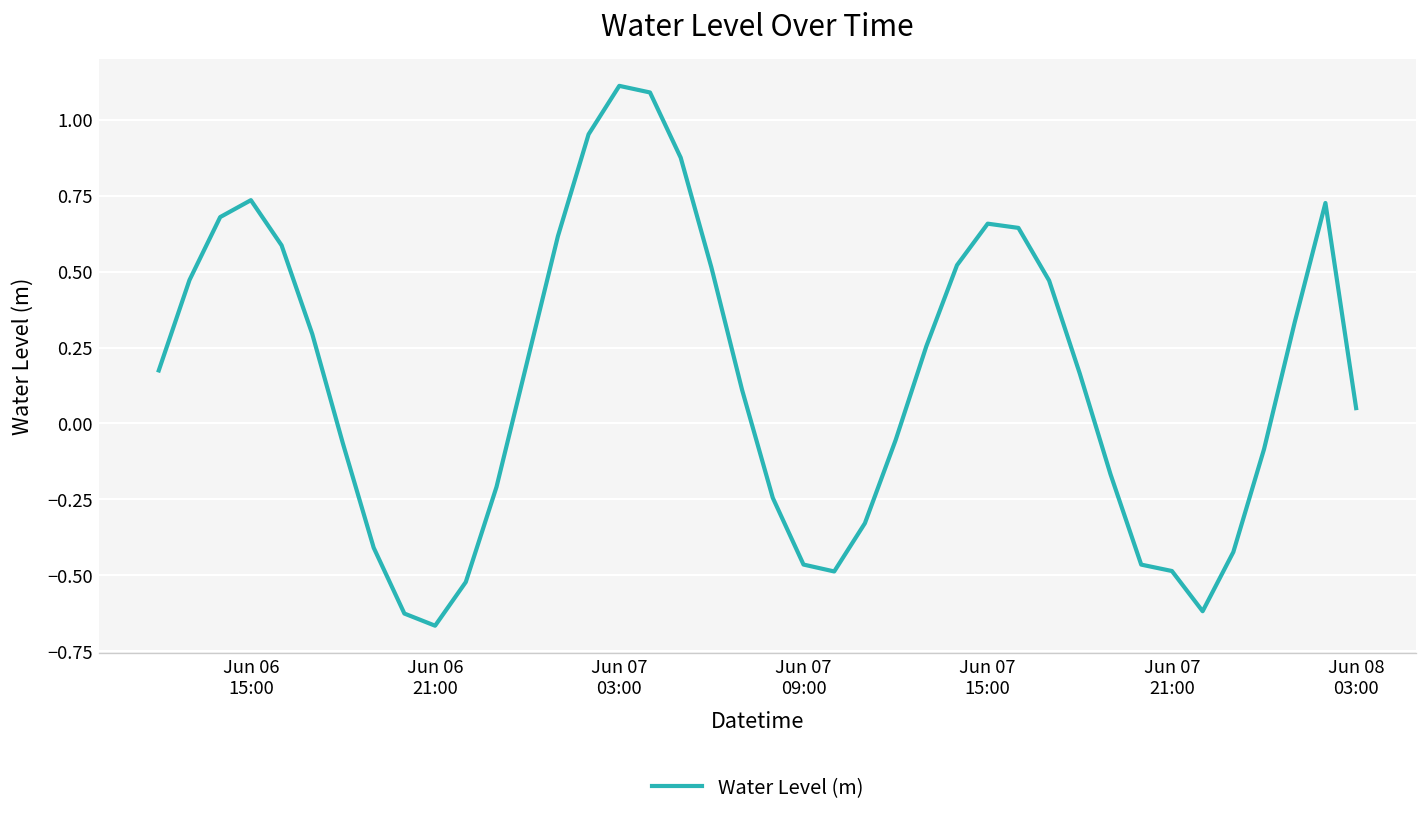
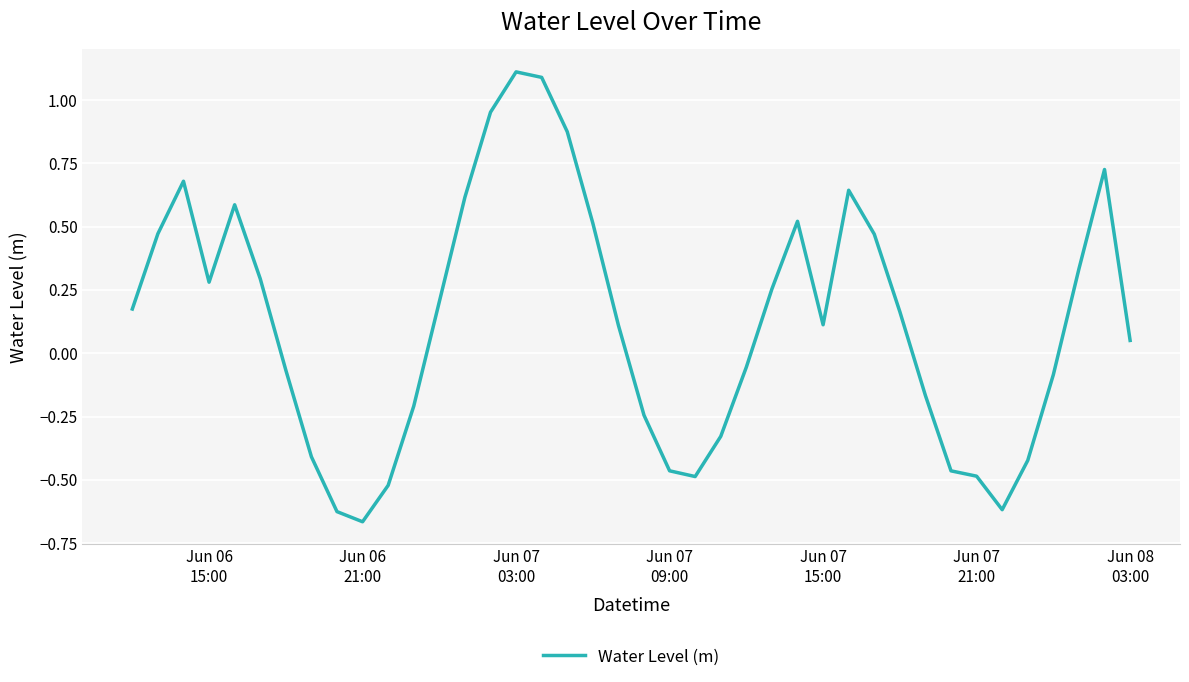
Jun 06 15:00: 0.74 -> 0.28
Jun 07 15:00: 0.66 -> 0.11
